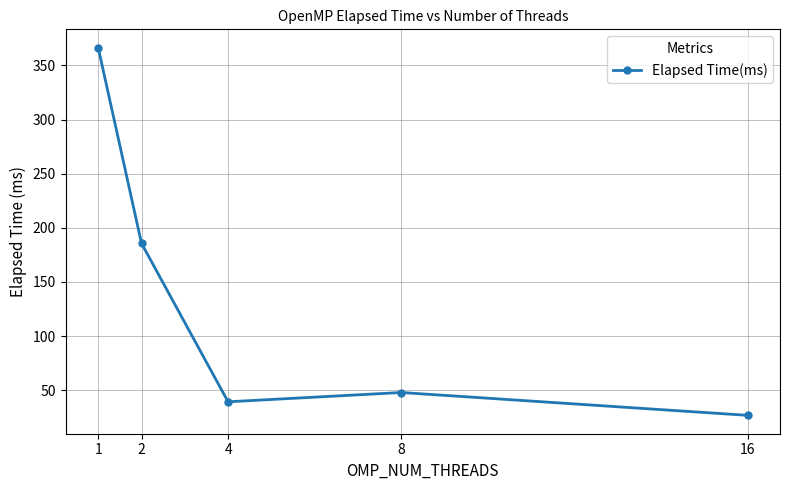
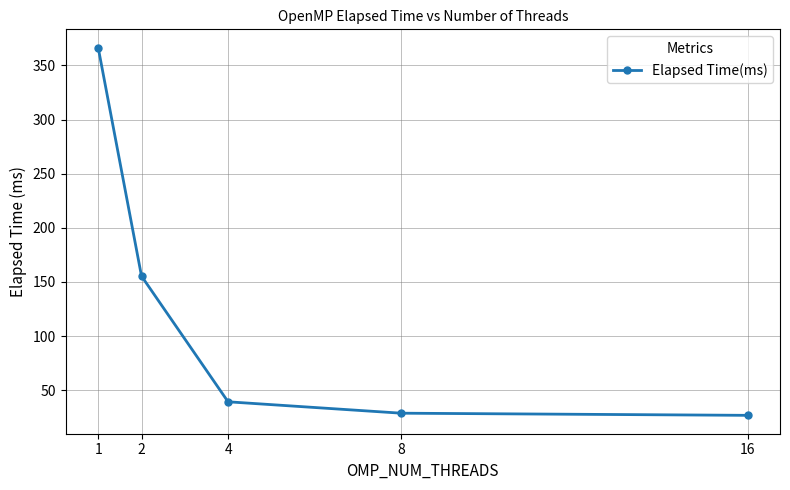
2: 186 -> 155
8: 48 -> 29
